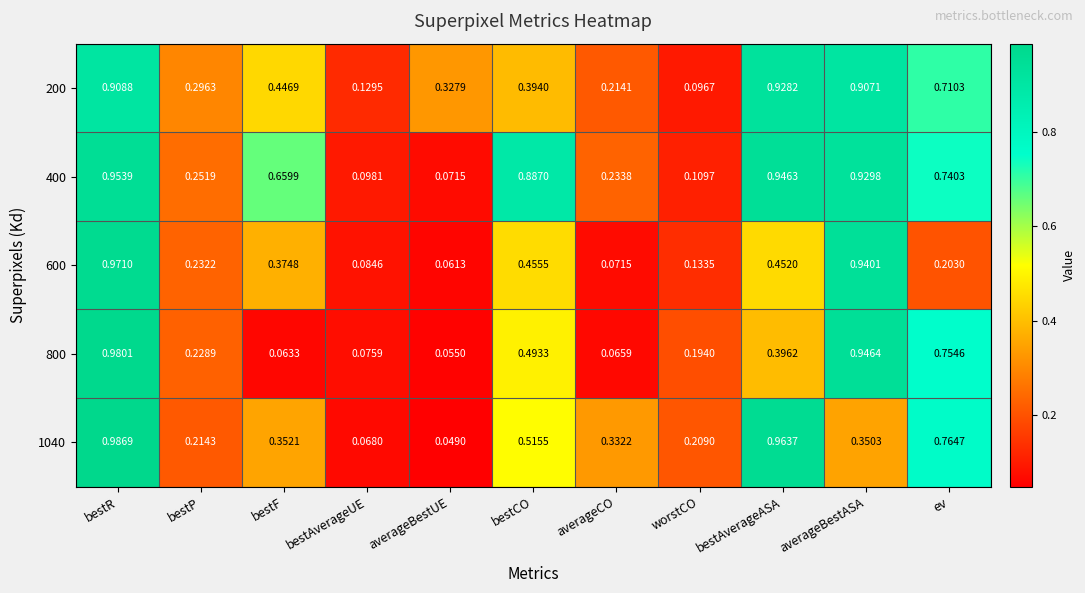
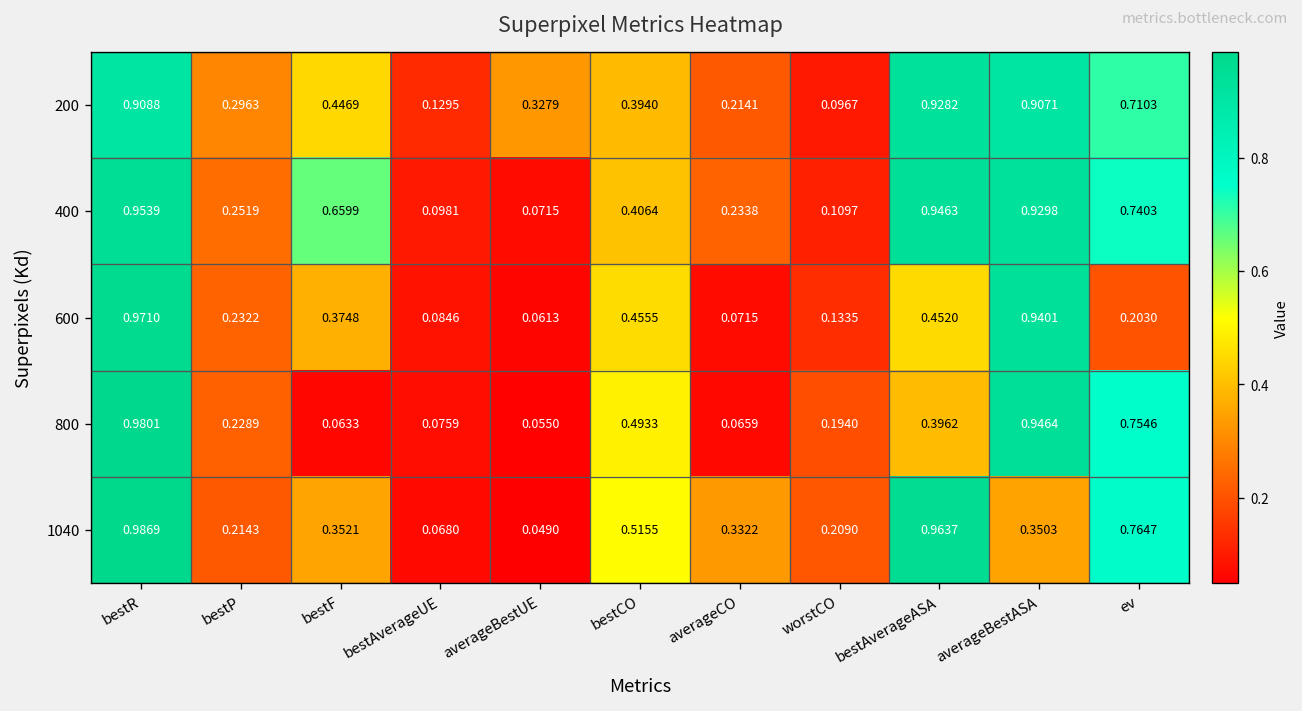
400, bestCO: 0.8870 -> 0.4064
